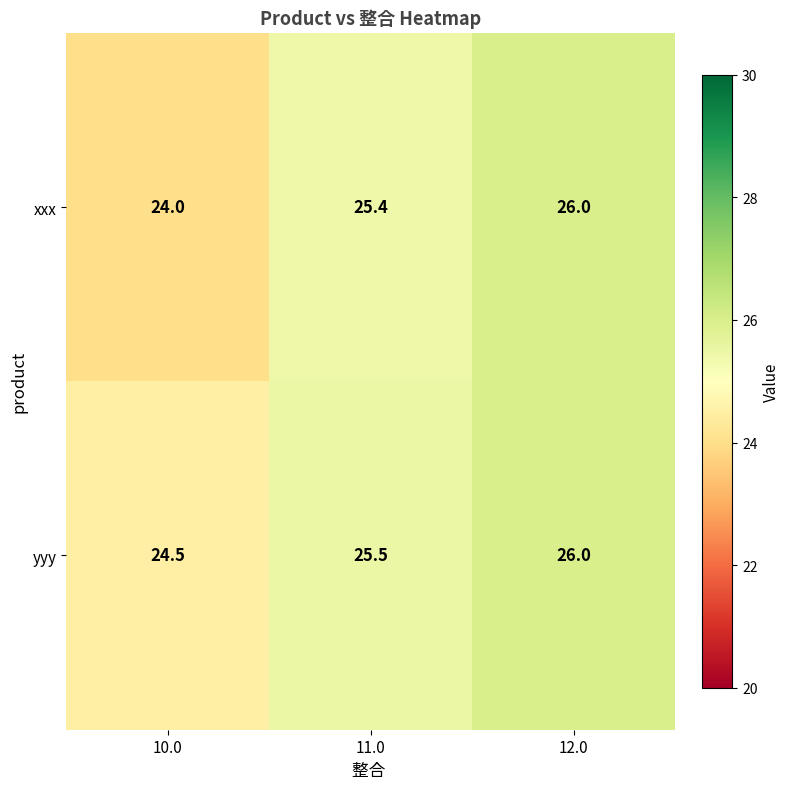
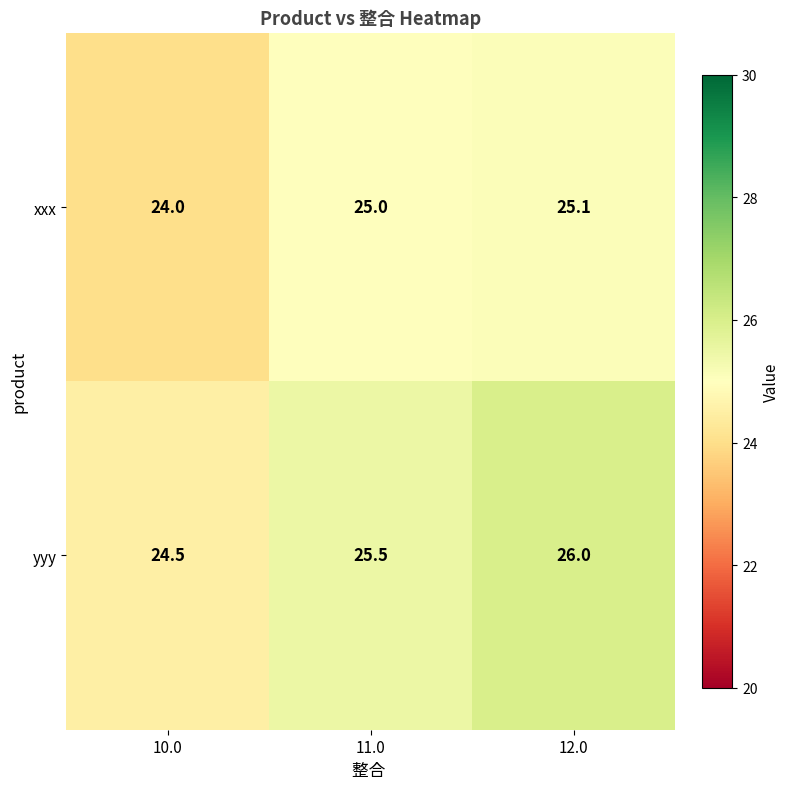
xxx, 11.0: 25.4 -> 25.0
xxx, 12.0: 26.0 -> 25.1
